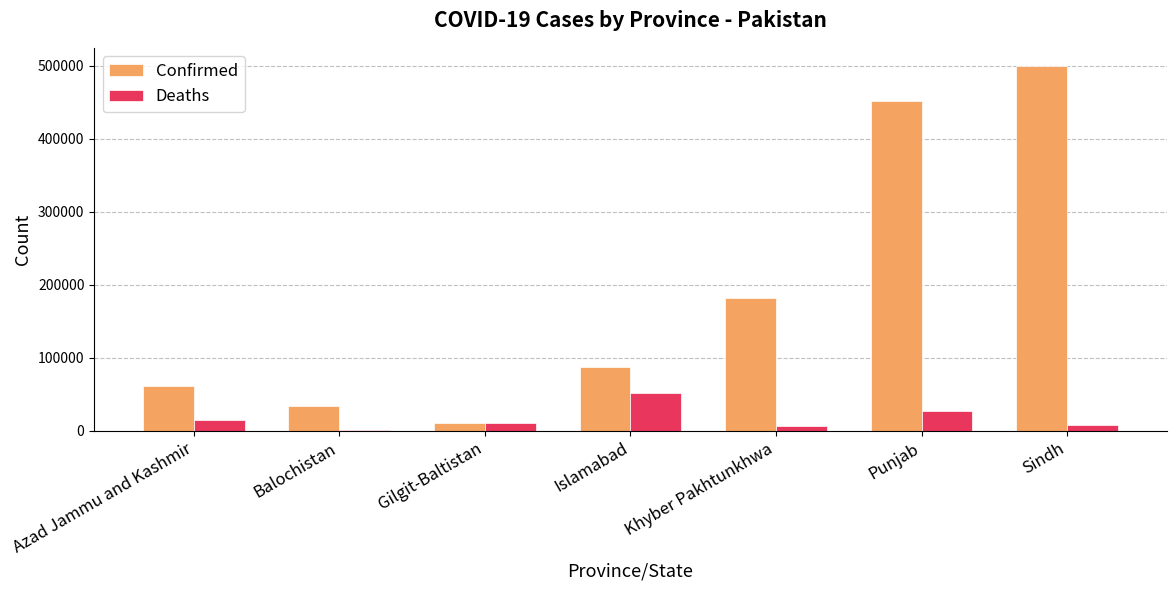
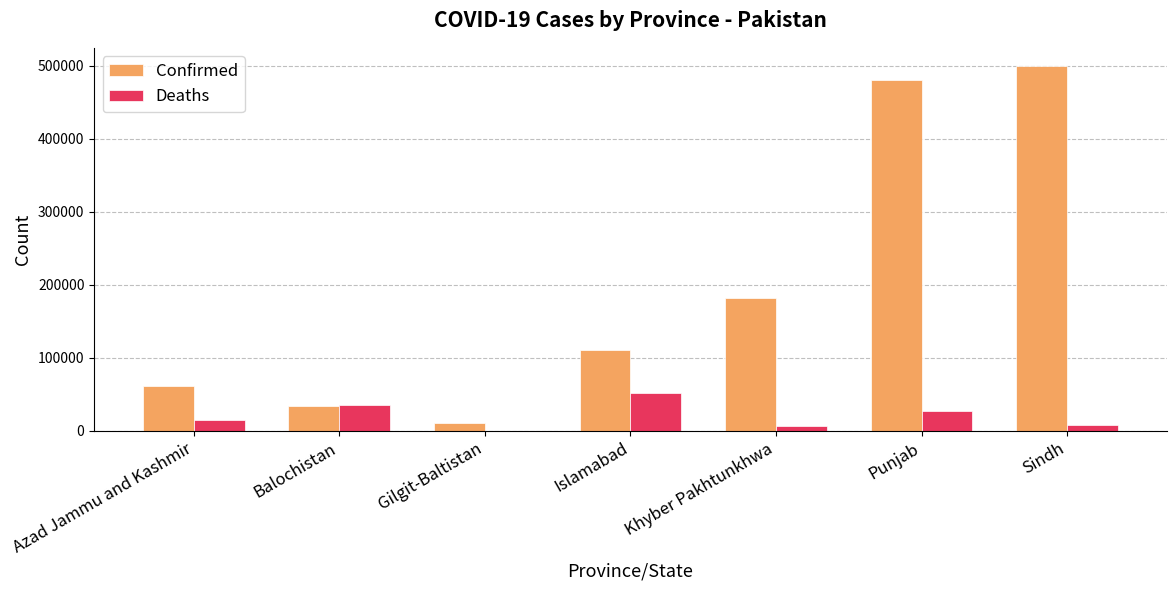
Deaths, Balochistan: 0 -> 40000
Deaths, Gilgit-Baltistan: 10000 -> 0
Confirmed, Islamabad: 90000 -> 110000
Confirmed, Punjab: 450000 -> 480000
